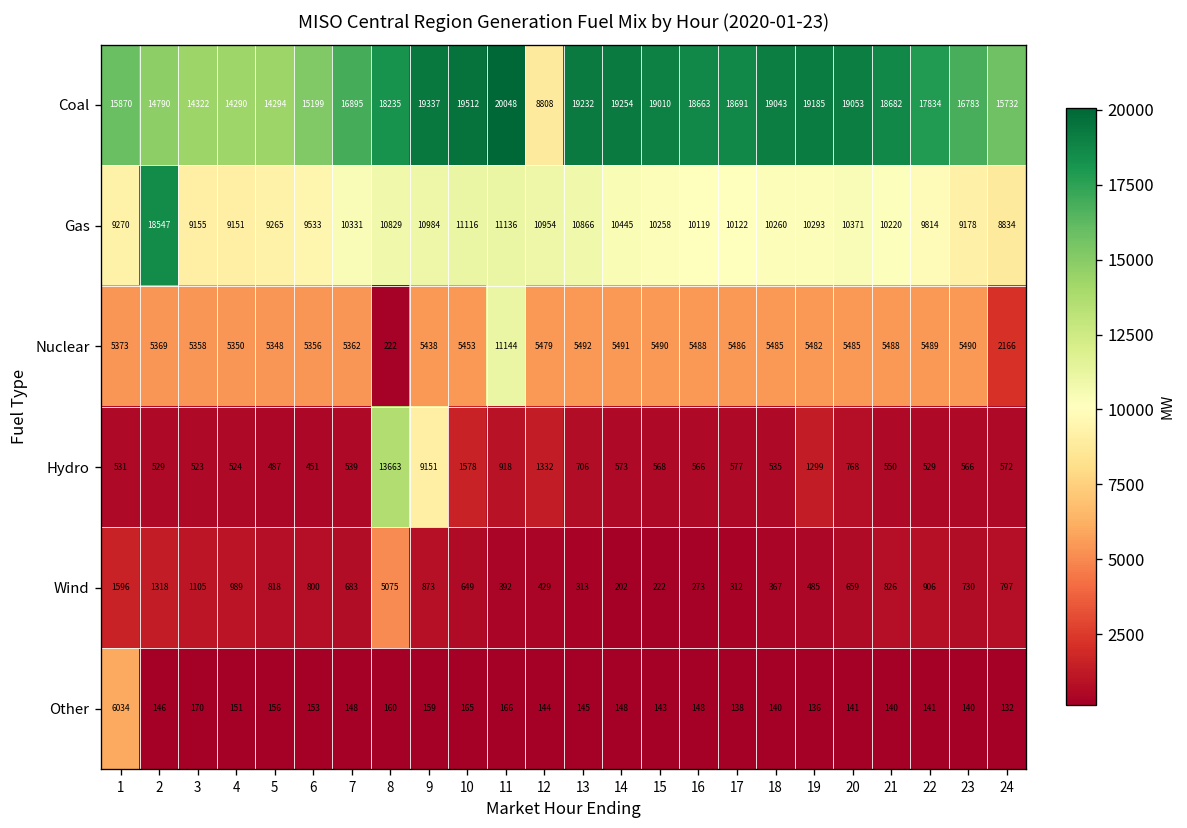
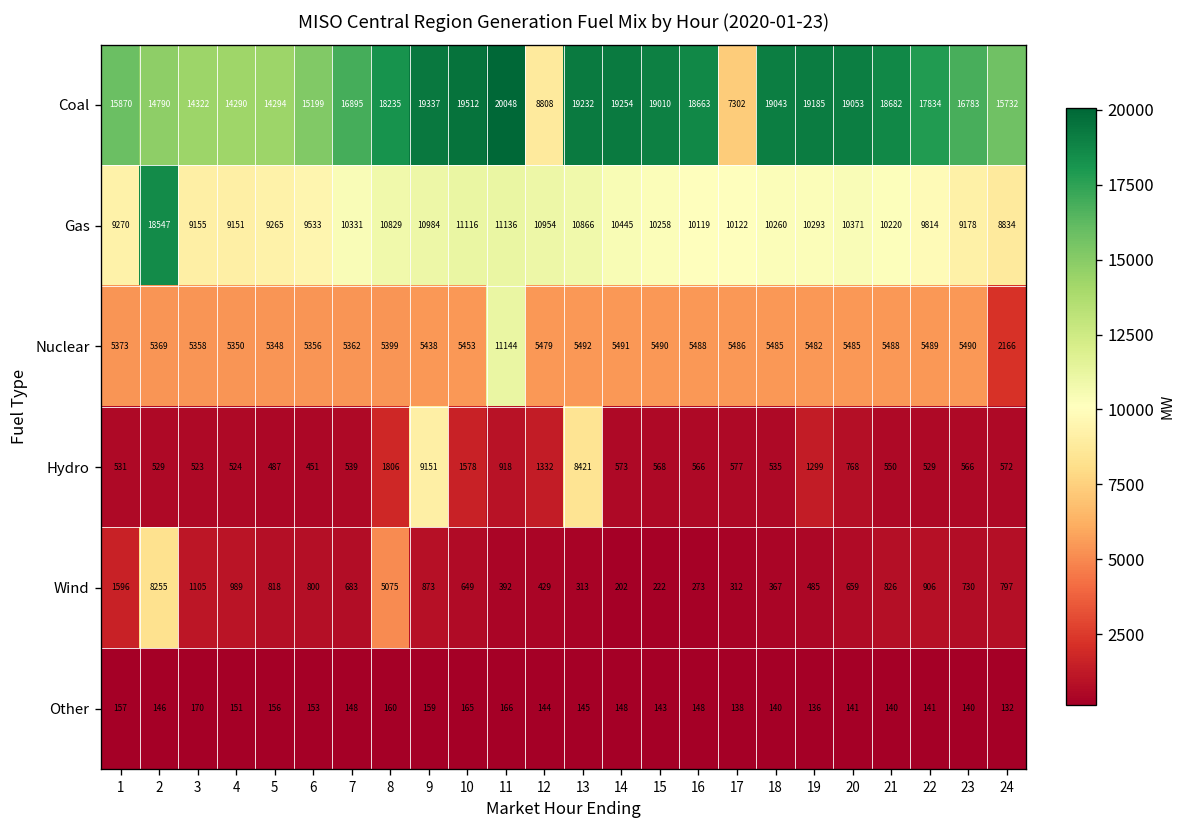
Coal, 17: 18691 -> 7302
Nuclear, 8: 222 -> 5399
Hydro, 8: 13663 -> 1806
Hydro, 13: 706 -> 8421
Wind, 2: 1318 -> 8255
Other, 1: 6034 -> 157
